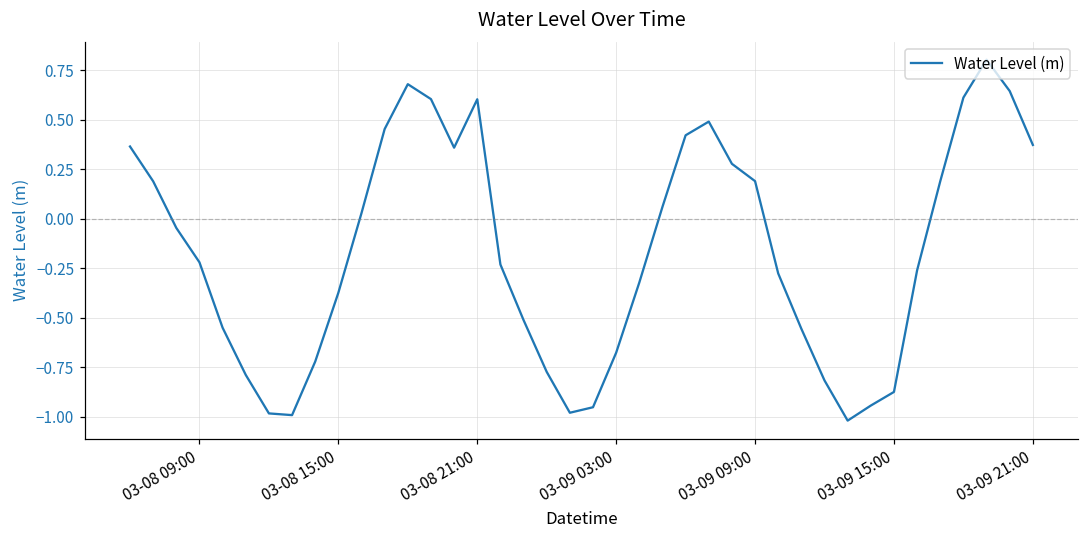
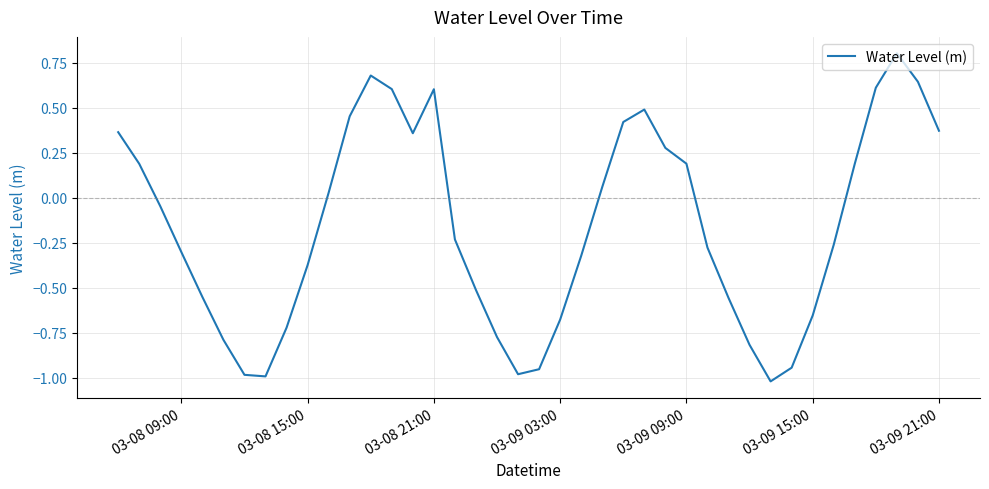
03-08 09:00: -0.22 -> -0.30
03-09 15:00: -0.87 -> -0.65
